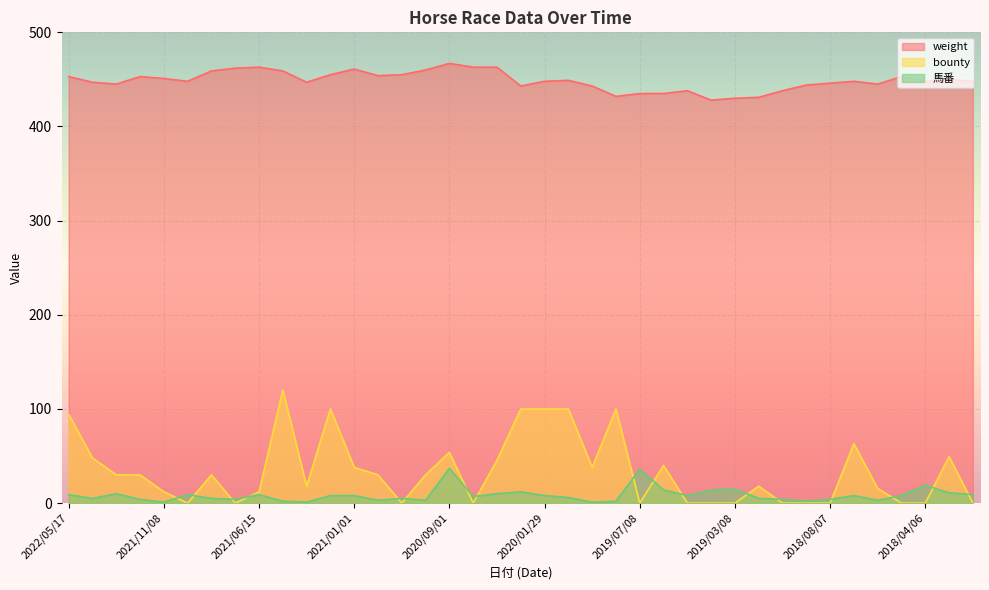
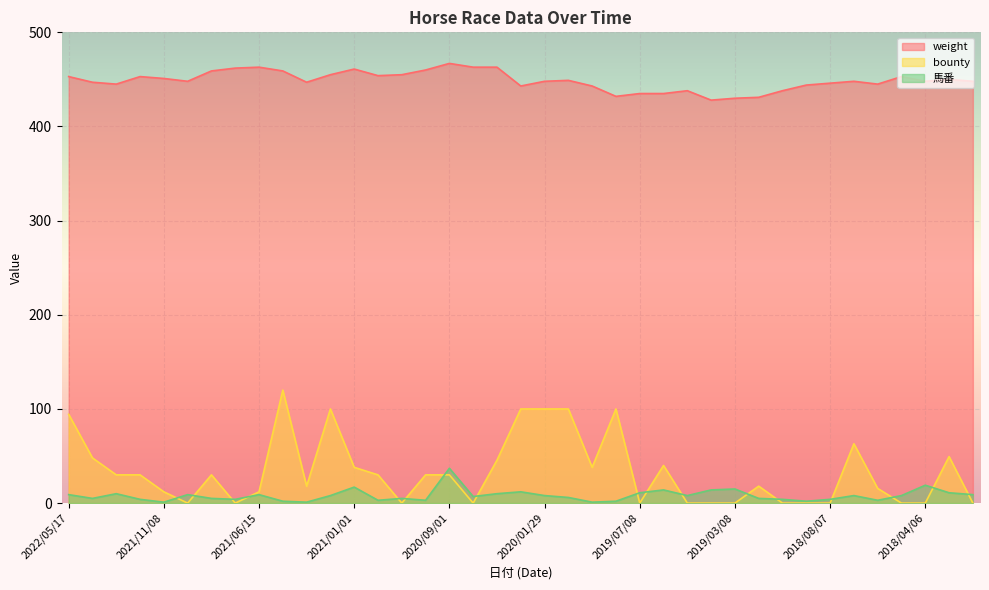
馬番, 2021/01/01: 10 -> 20
bounty, 2020/09/01: 50 -> 30
馬番, 2019/07/08: 40 -> 10
